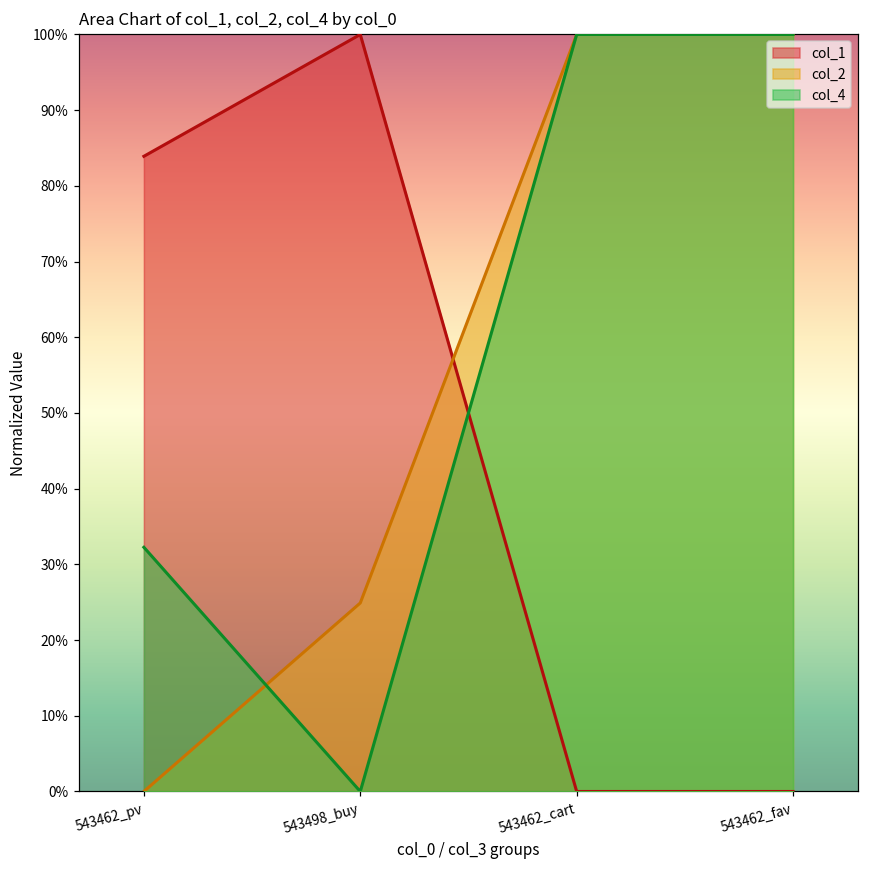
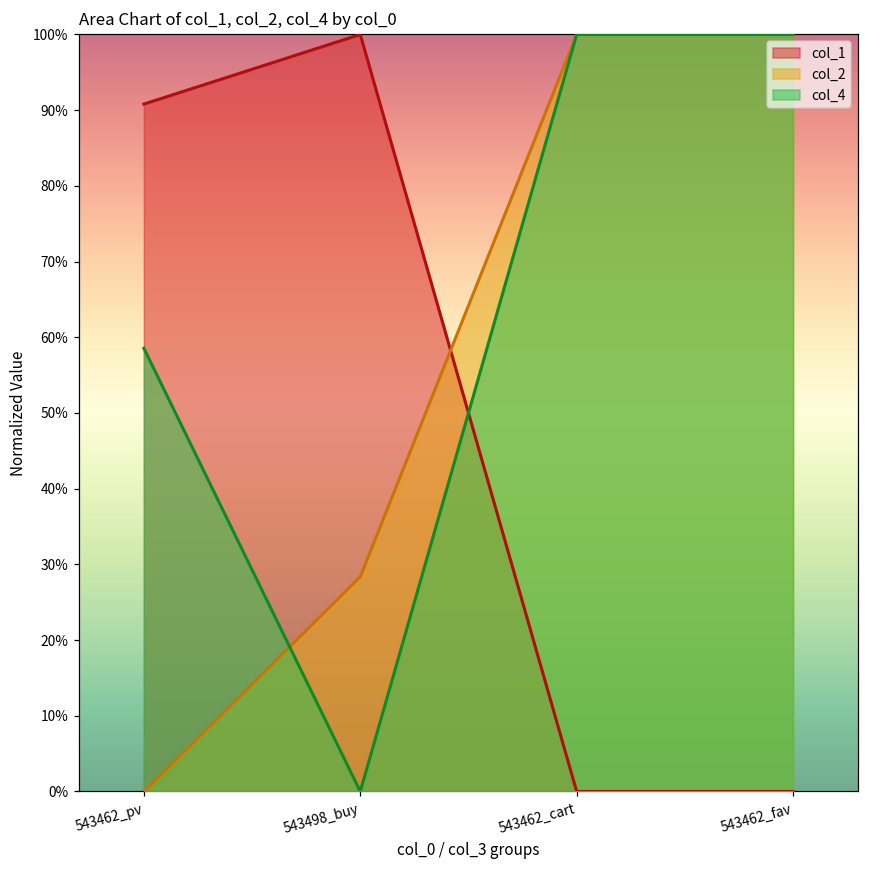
col_1, 543462_pv: 84% -> 91%
col_4, 543462_pv: 32% -> 59%
col_2, 543498_buy: 25% -> 28%
